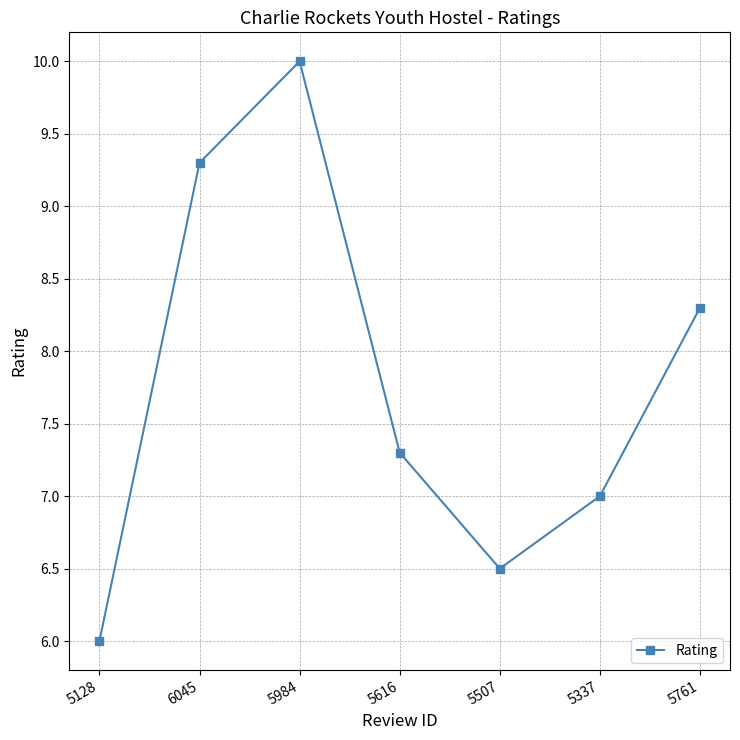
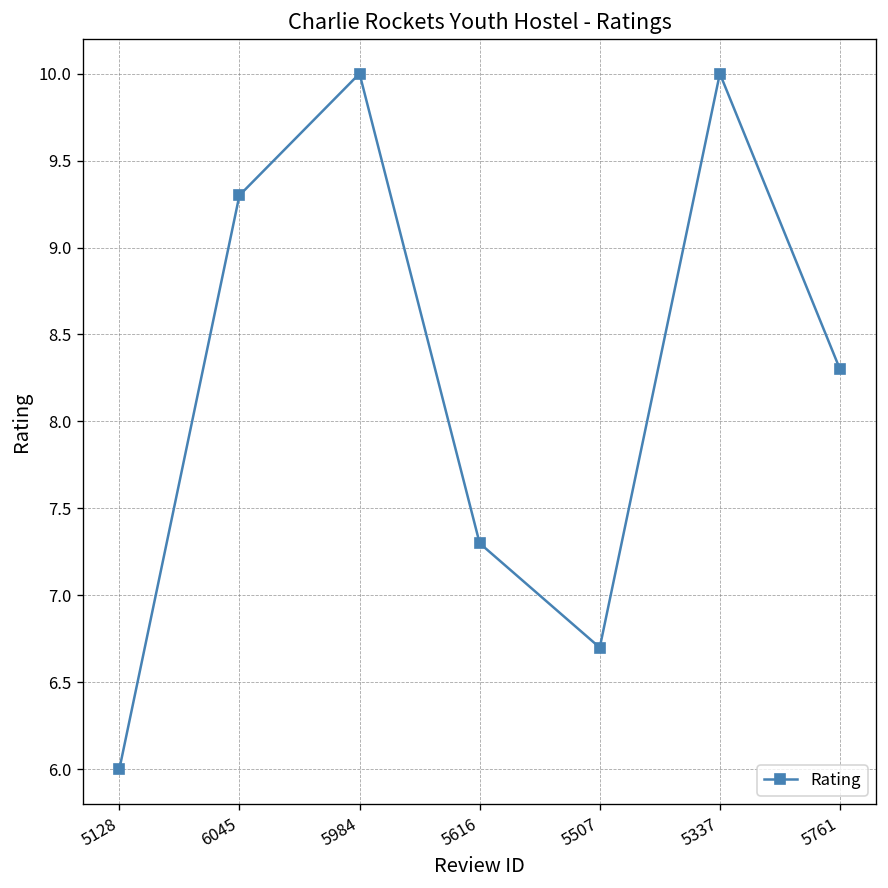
5507: 6.5 -> 6.7
5337: 7 -> 10
